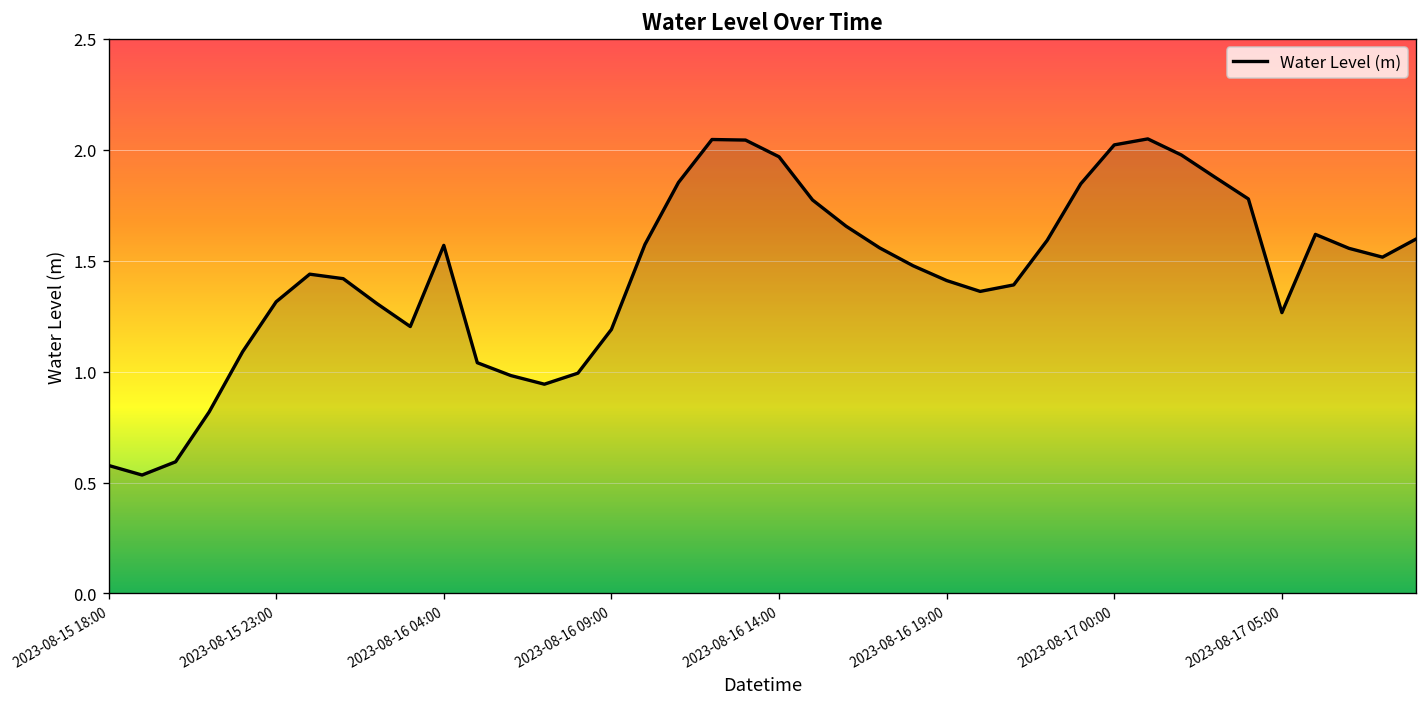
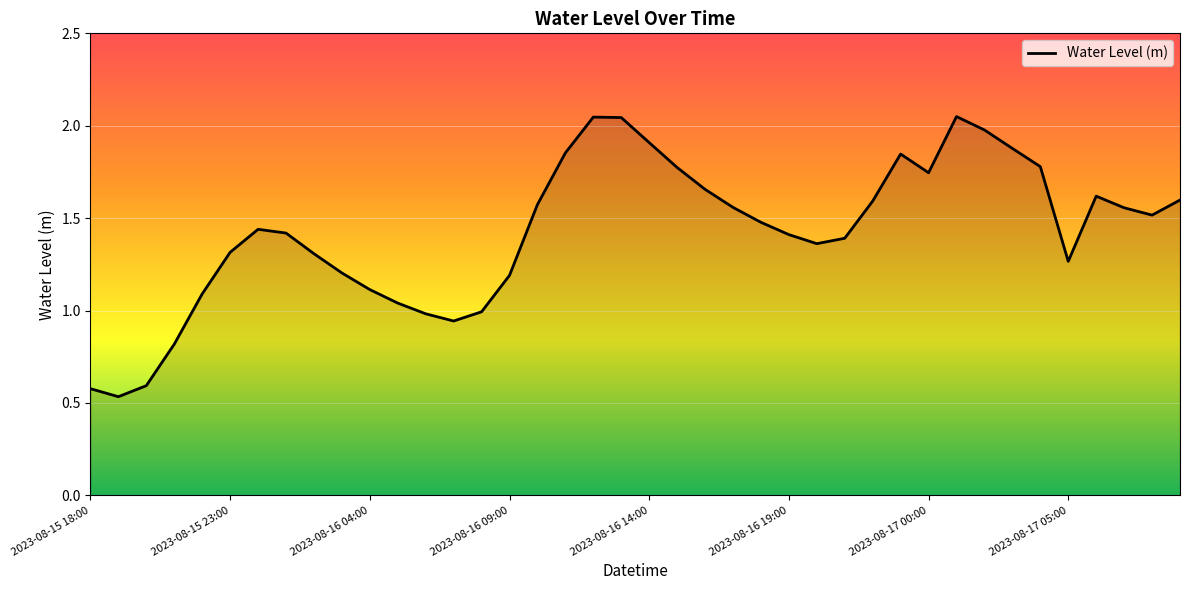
2023-08-16 04:00: 1.57 -> 1.11
2023-08-16 14:00: 1.97 -> 1.91
2023-08-17 00:00: 2.02 -> 1.75
